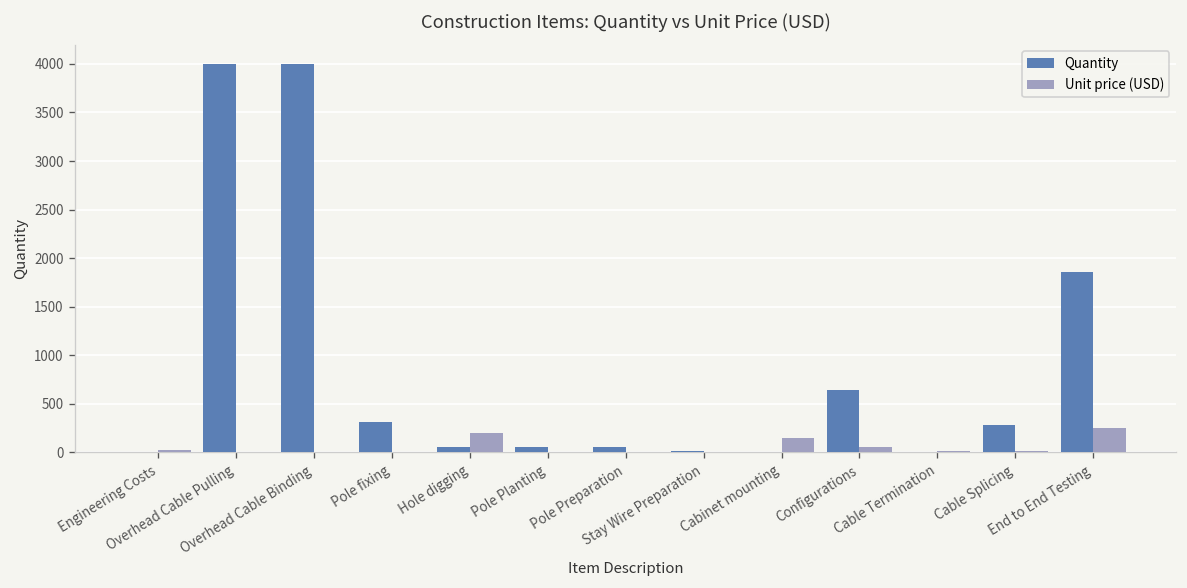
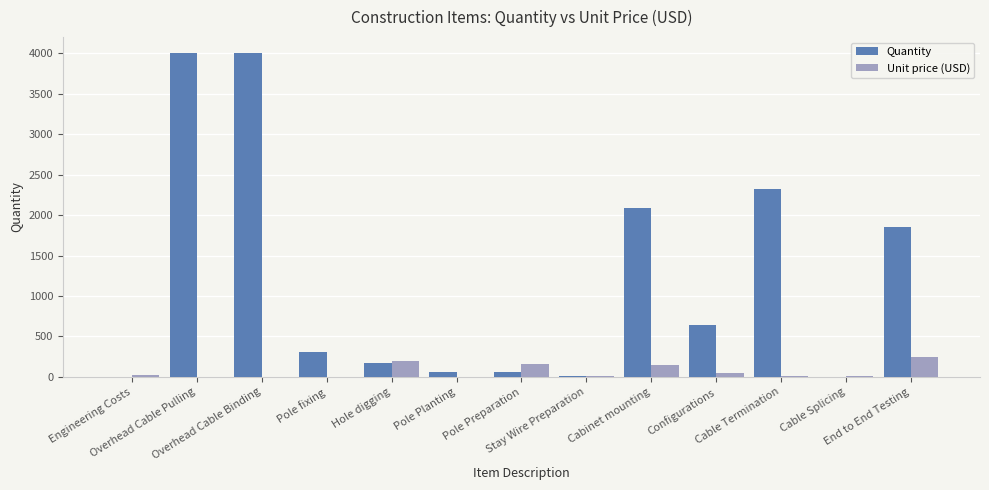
Quantity, Hole digging: 100 -> 200
Unit price (USD), Pole Preparation: 0 -> 200
Quantity, Cabinet mounting: 0 -> 2100
Quantity, Cable Termination: 0 -> 2300
Quantity, Cable Splicing: 300 -> 0
